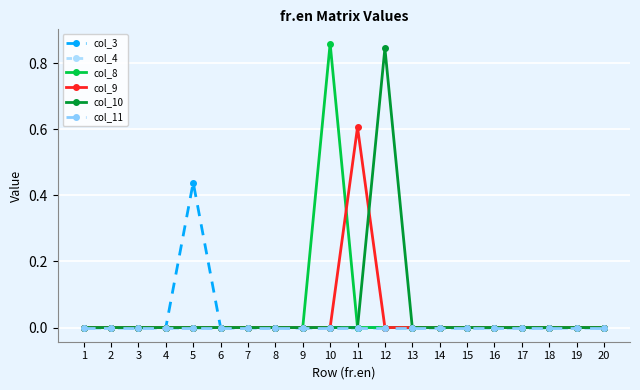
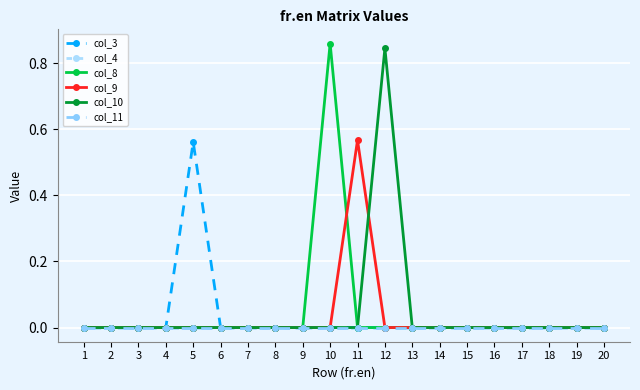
col_3, 5: 0.44 -> 0.56
col_9, 11: 0.61 -> 0.57
